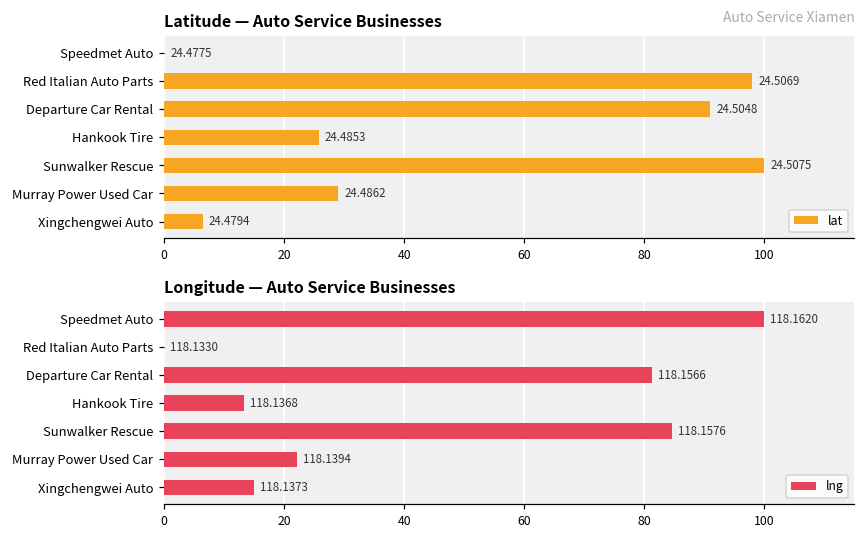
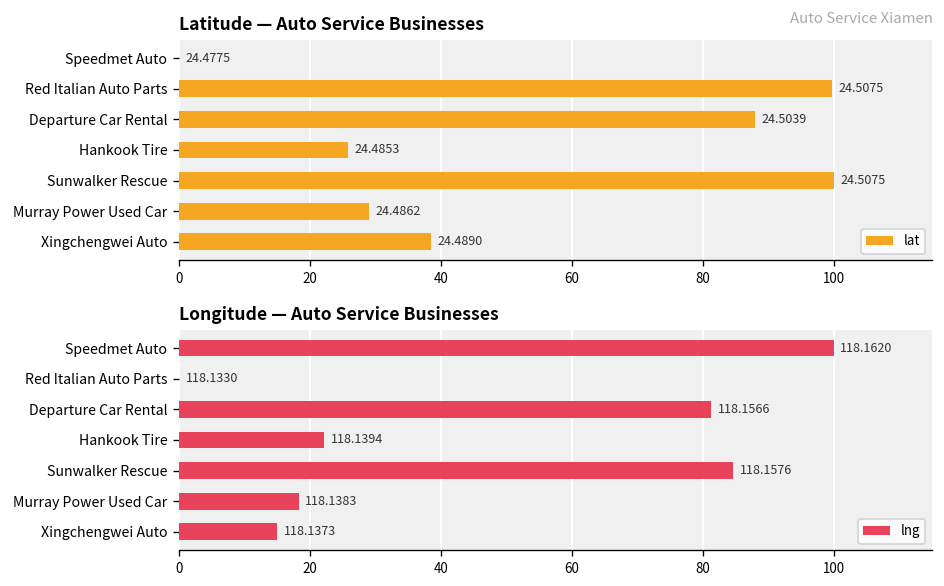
Latitude — Auto Service Businesses, Red Italian Auto Parts: 24.5069 -> 24.5075
Latitude — Auto Service Businesses, Departure Car Rental: 24.5048 -> 24.5039
Latitude — Auto Service Businesses, Xingchengwei Auto: 24.4794 -> 24.4890
Longitude — Auto Service Businesses, Hankook Tire: 118.1368 -> 118.1394
Longitude — Auto Service Businesses, Murray Power Used Car: 118.1394 -> 118.1383
